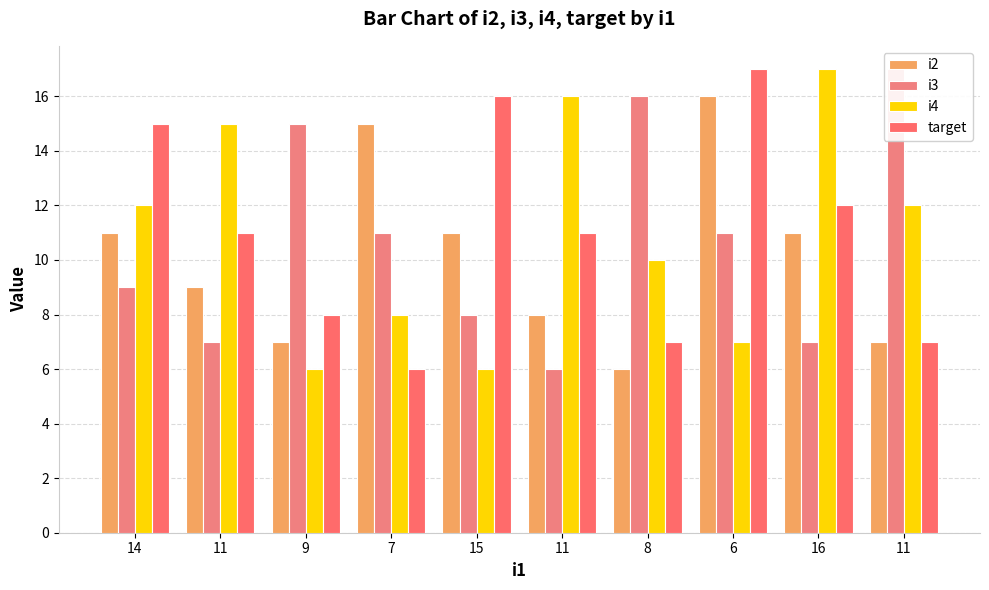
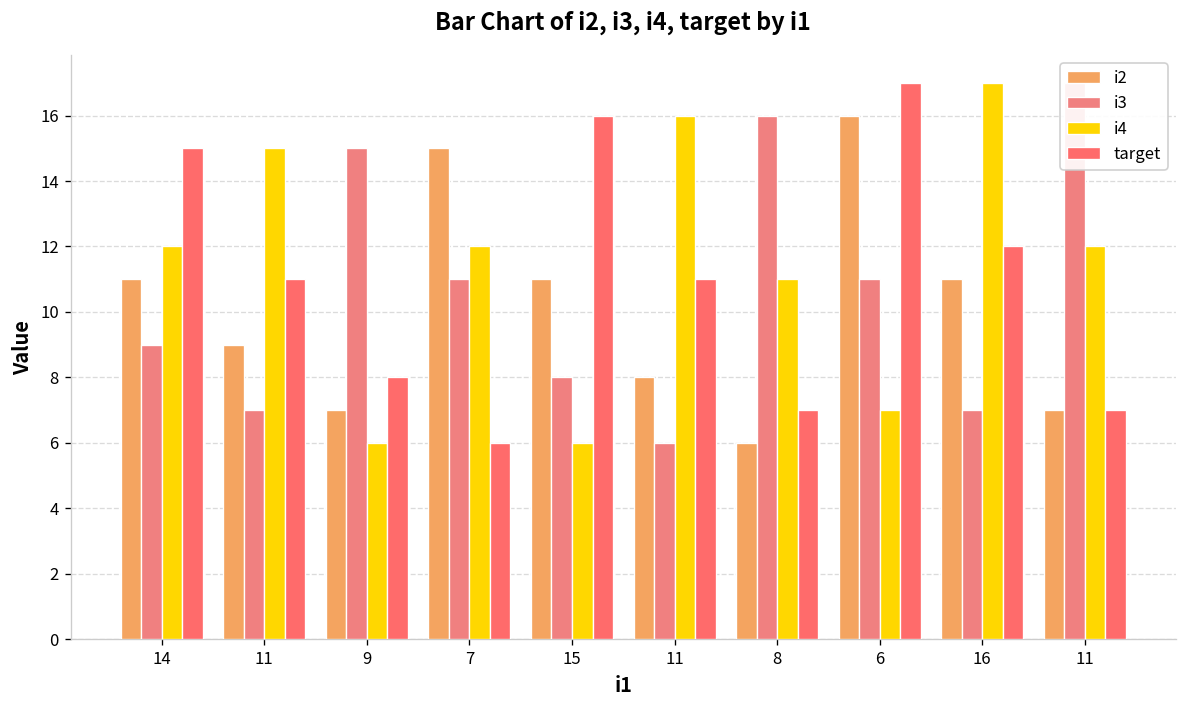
i4, 7: 8 -> 12
i4, 8: 10 -> 11
